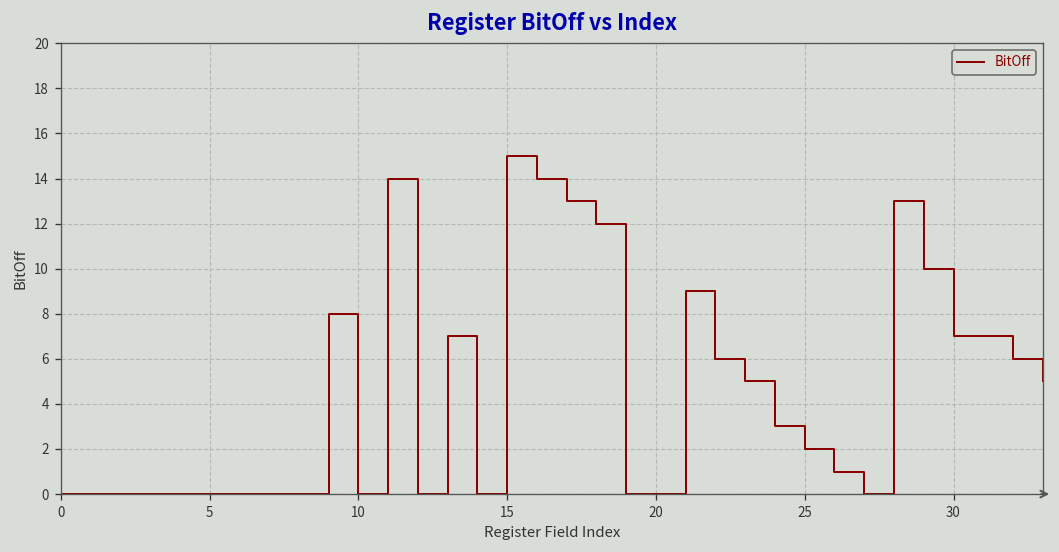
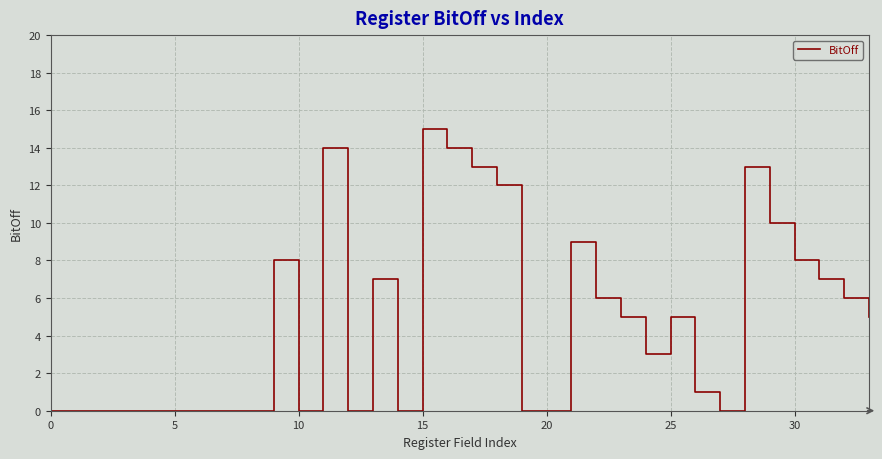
25: 2 -> 5
30: 7 -> 8
